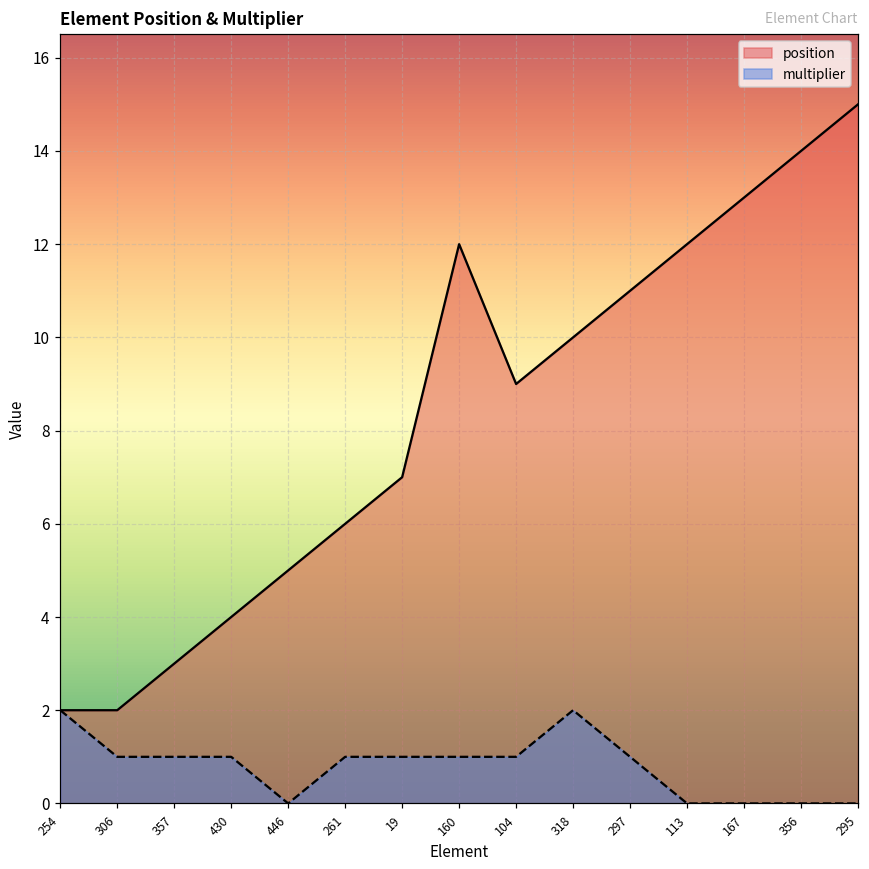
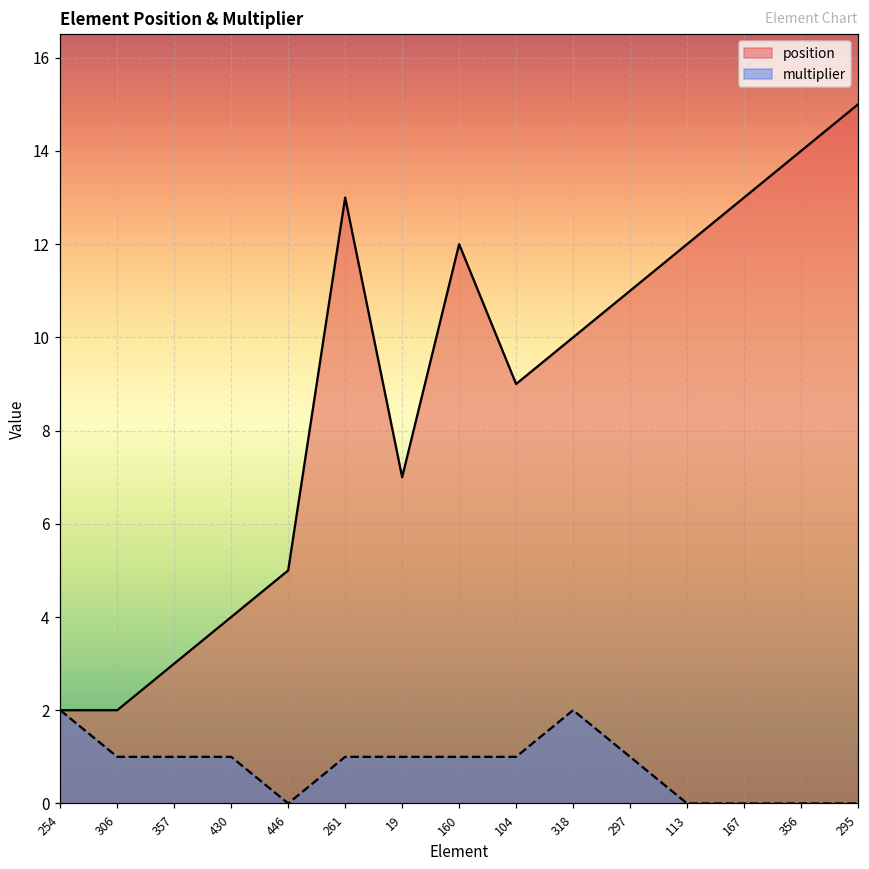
position, 261: 6 -> 13
